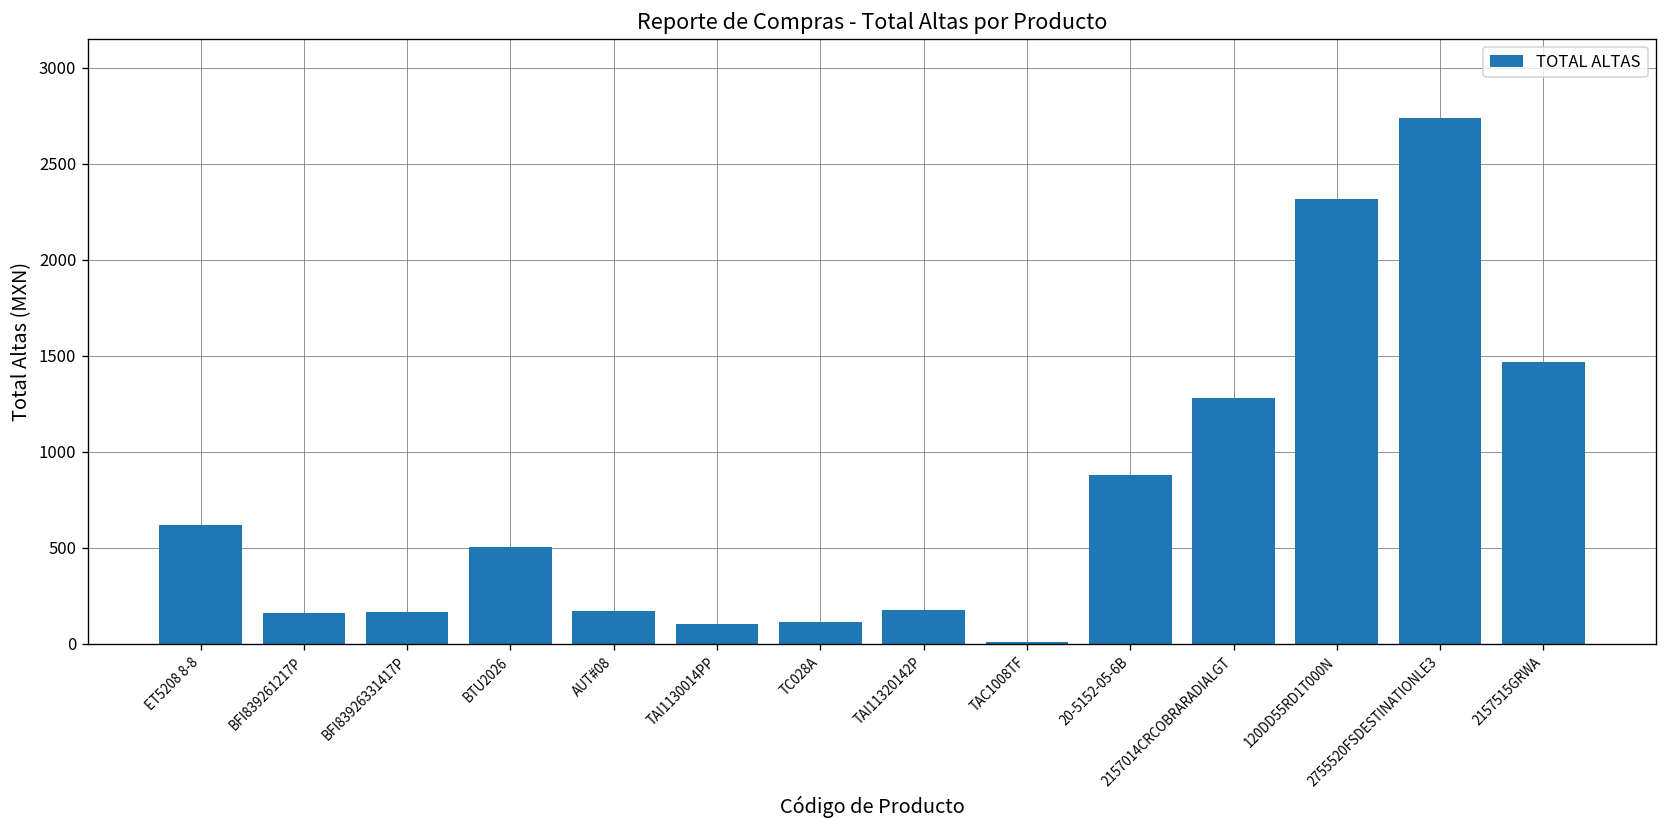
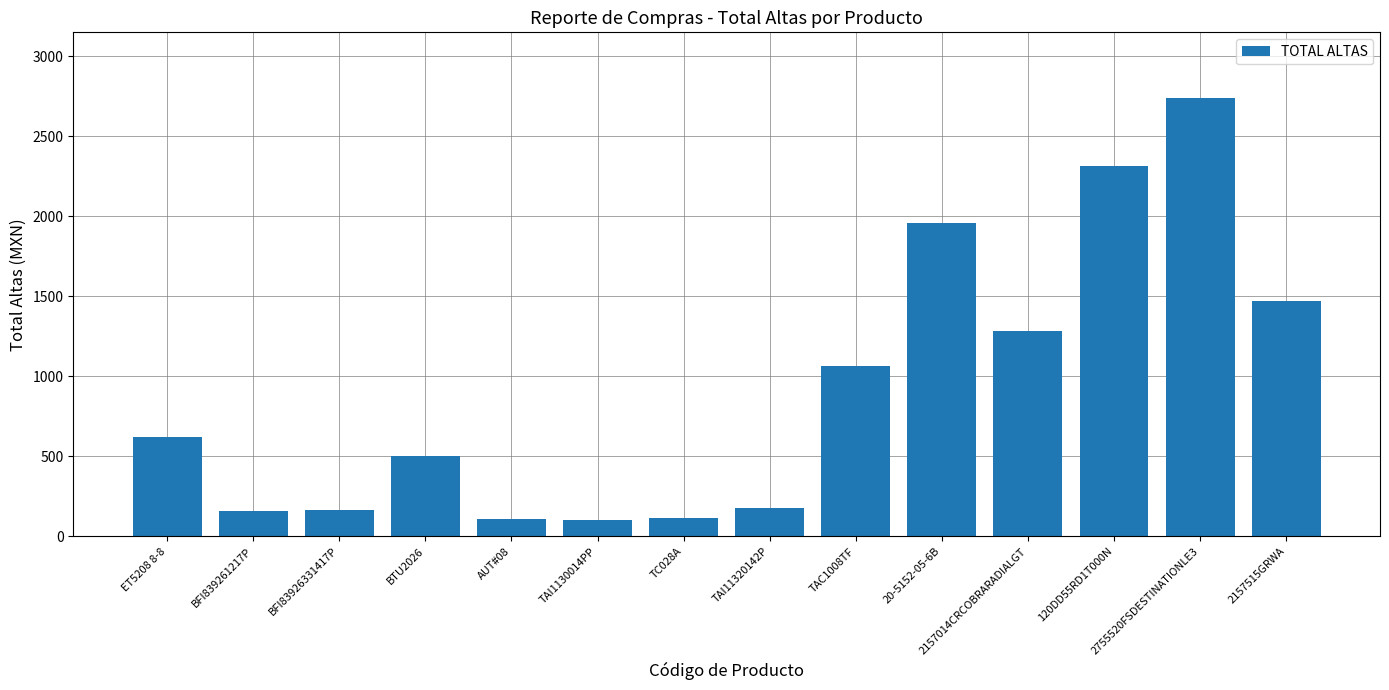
AUT#08: 170 -> 110
TAC1008TF: 10 -> 1060
20-5152-05-6B: 880 -> 1960
